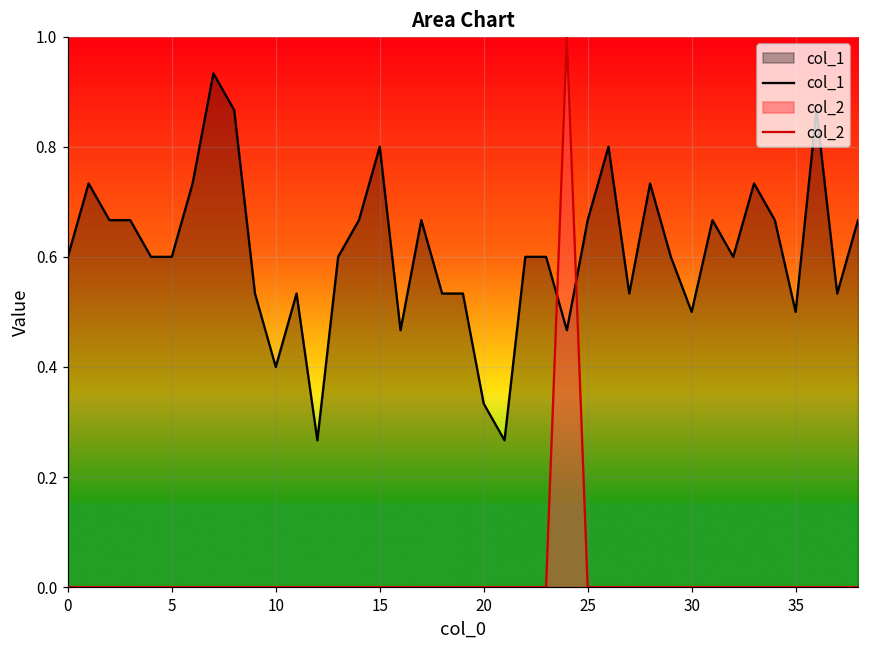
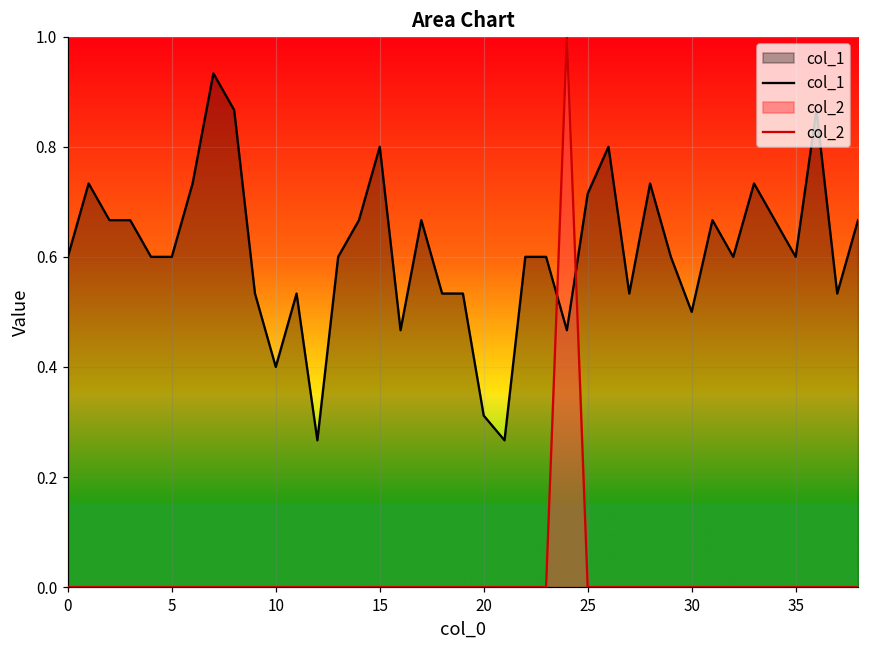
col_1, 20: 0.33 -> 0.31
col_1, 25: 0.67 -> 0.71
col_1, 35: 0.5 -> 0.6
